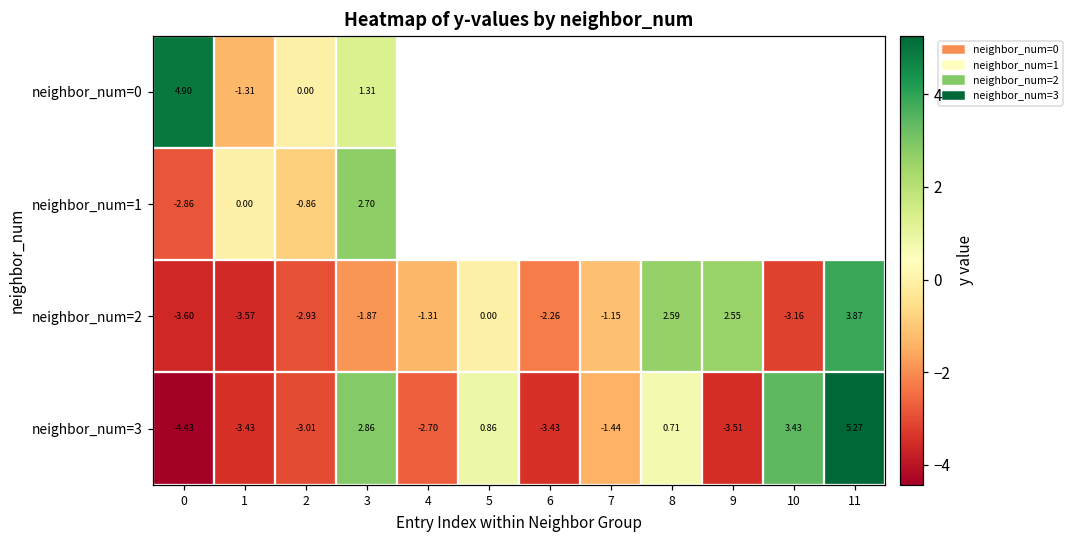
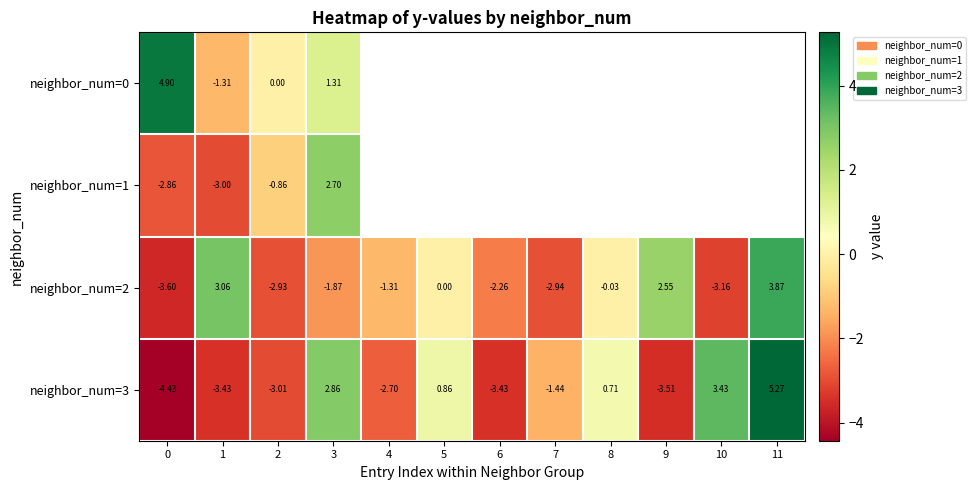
neighbor_num=1, 1: 0.00 -> -3.00
neighbor_num=2, 1: -3.57 -> 3.06
neighbor_num=2, 7: -1.15 -> -2.94
neighbor_num=2, 8: 2.59 -> -0.03
